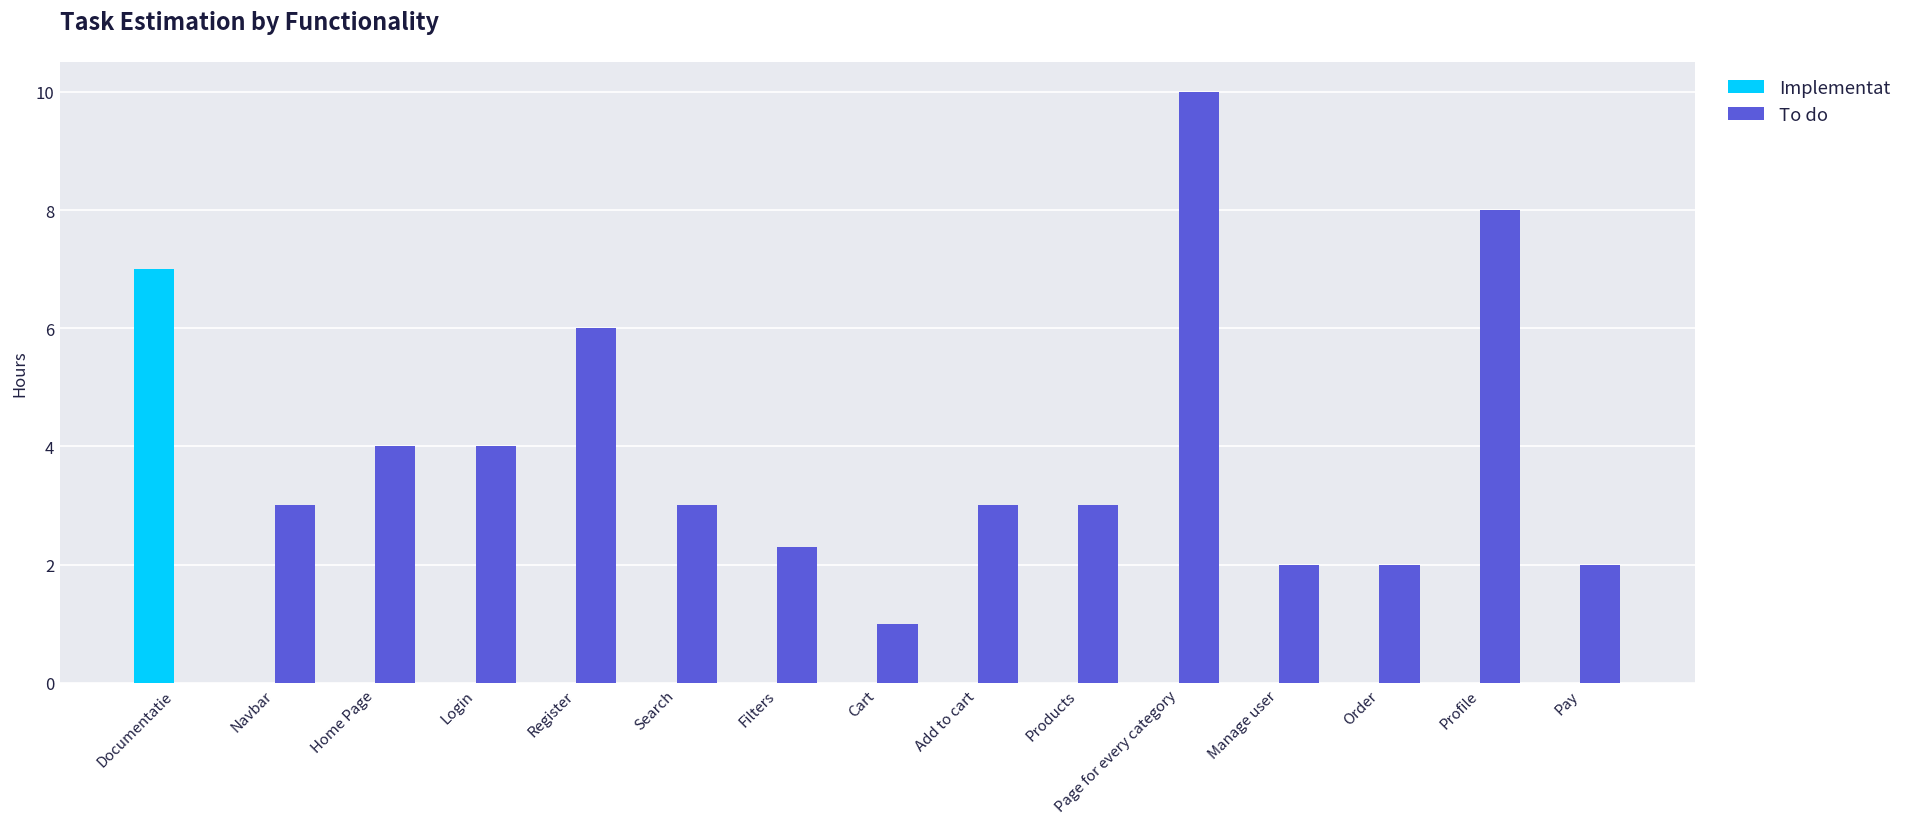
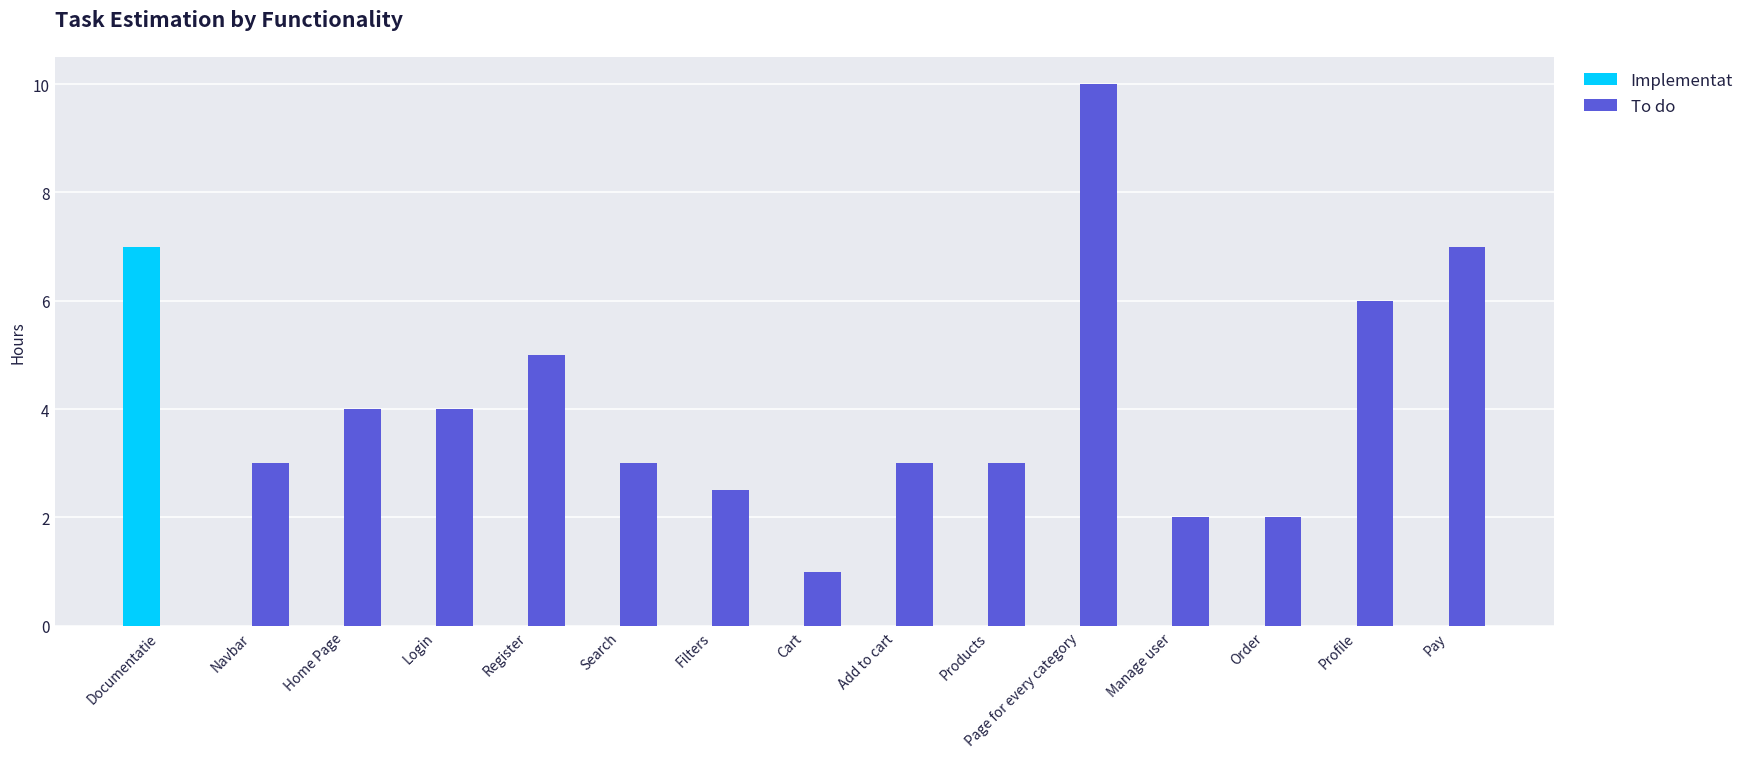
To do, Register: 6 -> 5
To do, Filters: 2.3 -> 2.5
To do, Profile: 8 -> 6
To do, Pay: 2 -> 7
